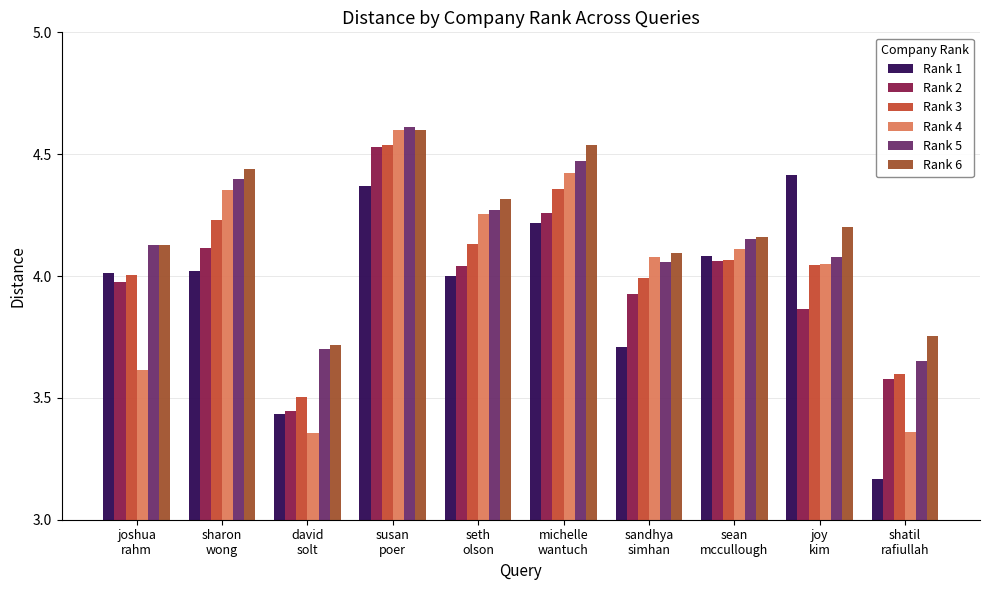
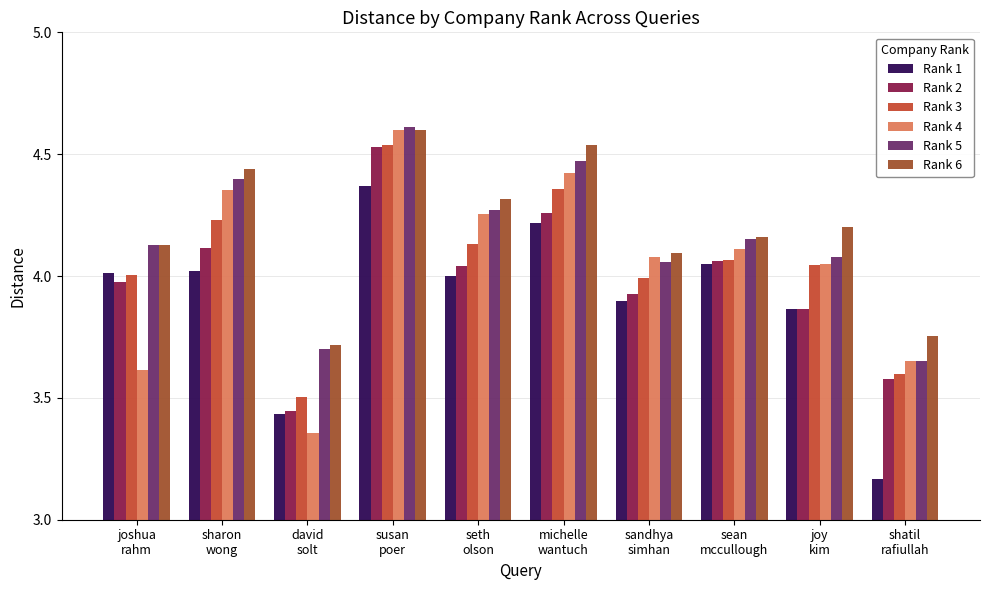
Rank 1, sandhya simhan: 3.71 -> 3.90
Rank 1, sean mccullough: 4.08 -> 4.05
Rank 1, joy kim: 4.42 -> 3.86
Rank 4, shatil rafiullah: 3.36 -> 3.65
